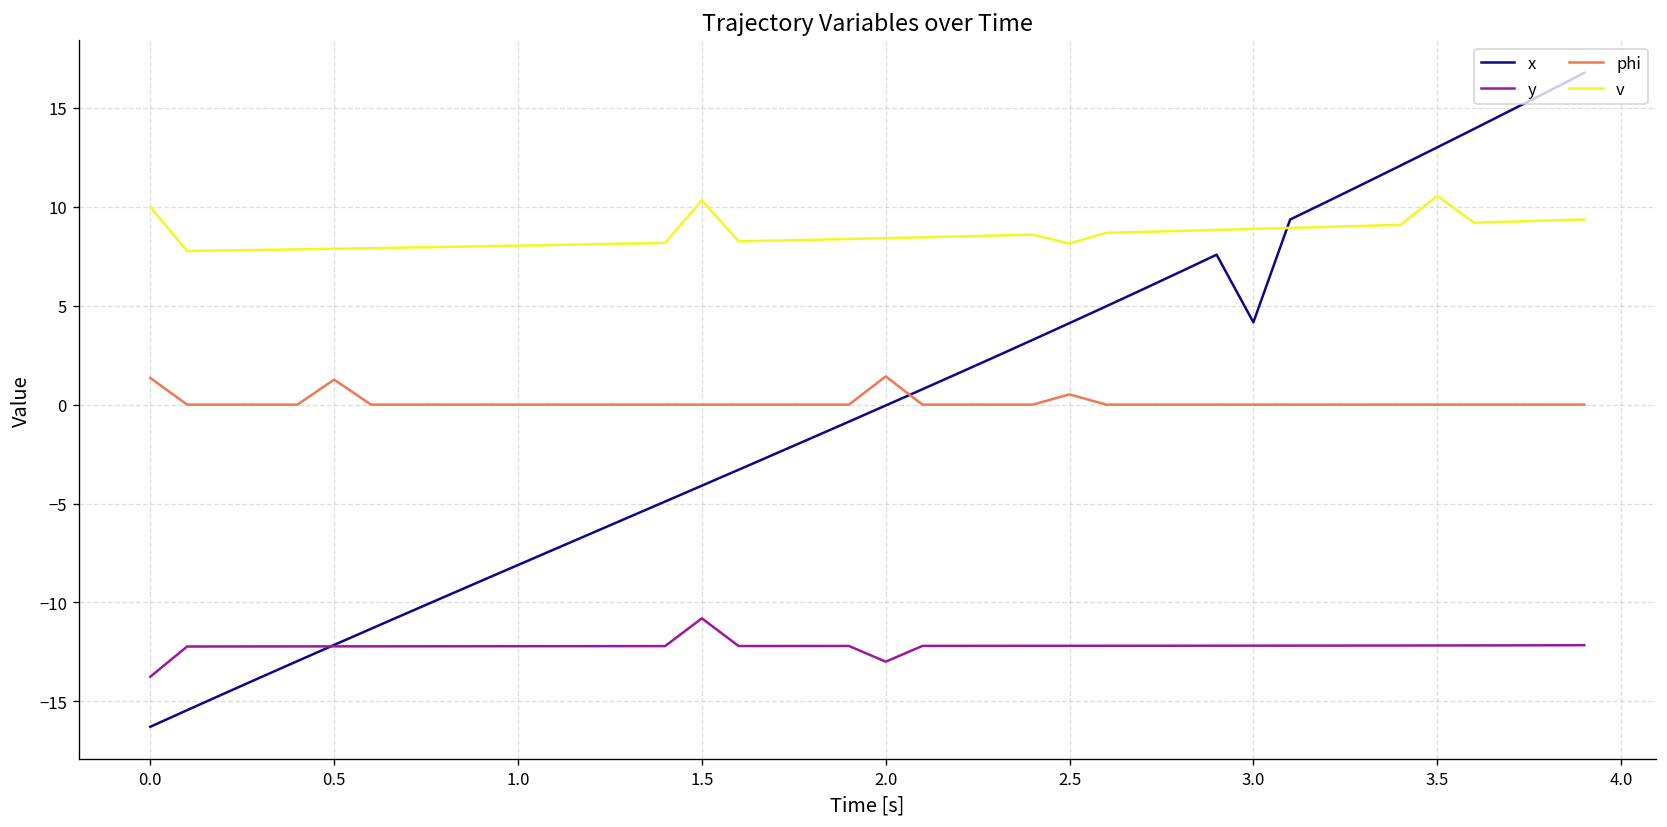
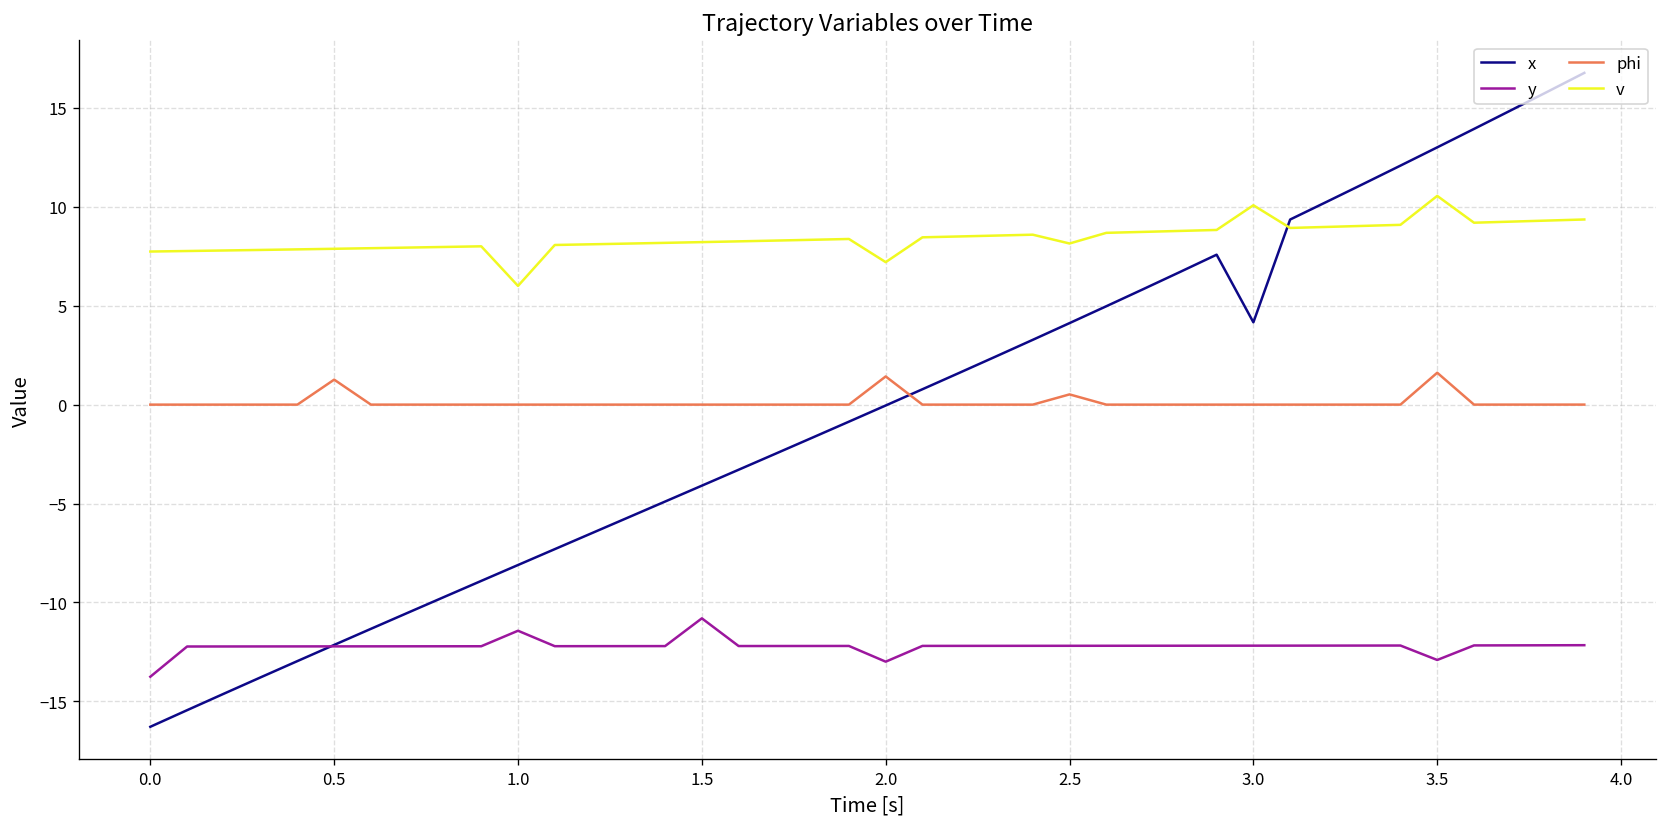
phi, 0.0: 1.3 -> 0.0
v, 0.0: 10.0 -> 7.7
y, 1.0: -12.2 -> -11.4
v, 1.0: 8.0 -> 6.0
v, 1.5: 10.3 -> 8.2
v, 2.0: 8.4 -> 7.2
v, 3.0: 8.9 -> 10.1
y, 3.5: -12.2 -> -12.9
phi, 3.5: 0.0 -> 1.6
